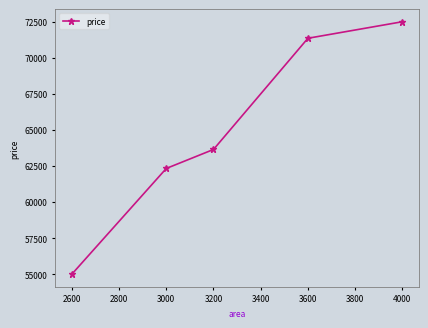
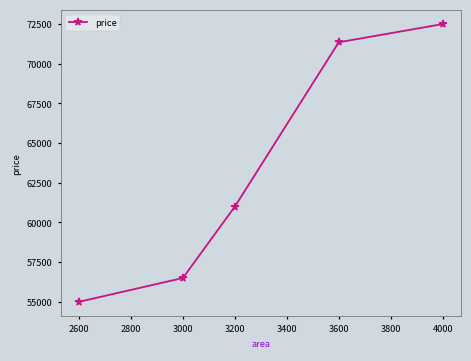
3000: 62300 -> 56500
3200: 63600 -> 61000
